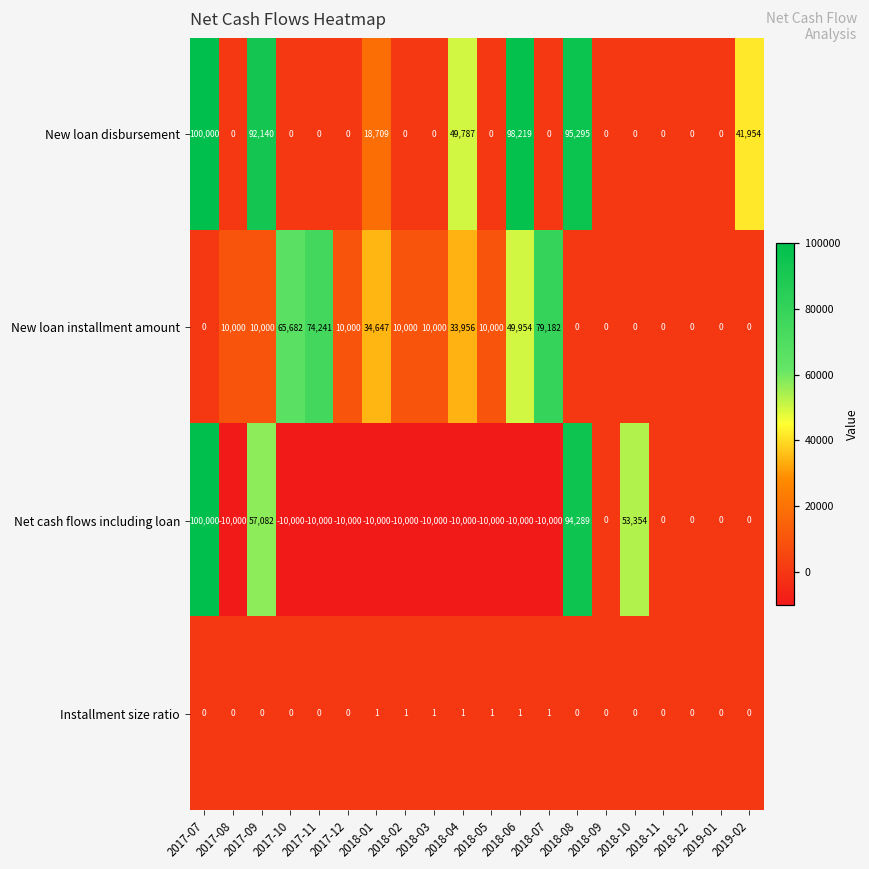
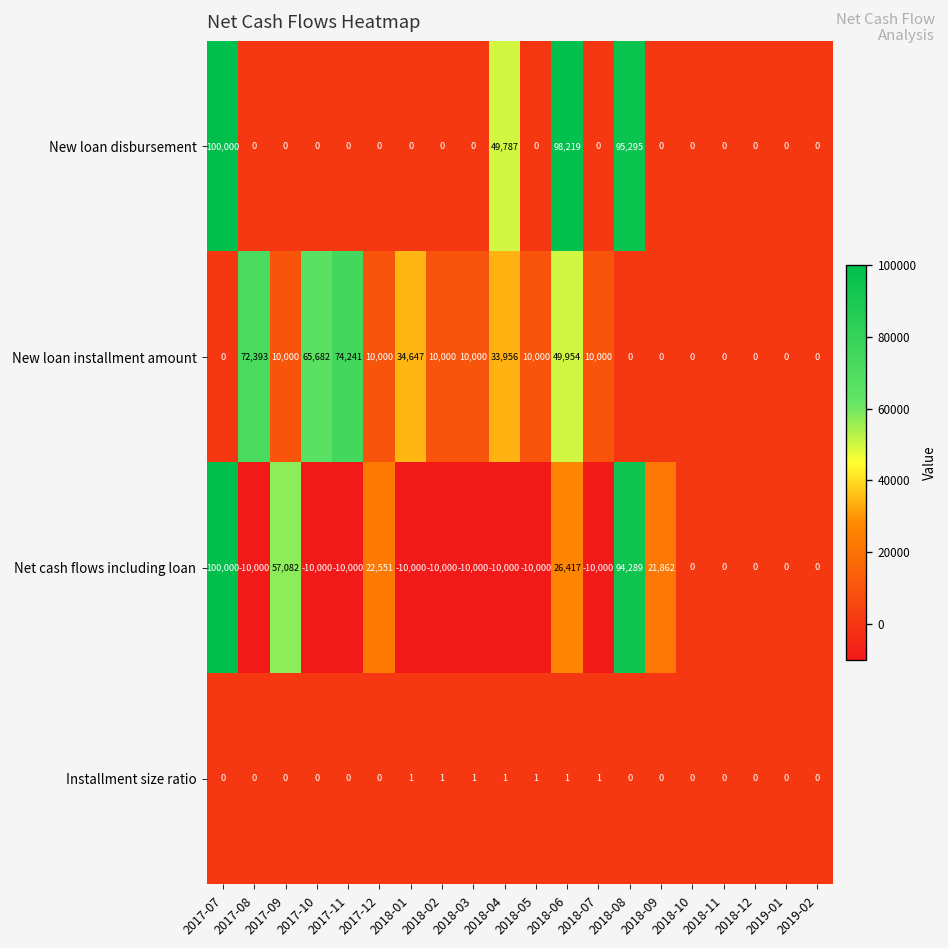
New loan disbursement, 2017-09: 92,140 -> 0
New loan disbursement, 2018-01: 18,709 -> 0
New loan disbursement, 2019-02: 41,954 -> 0
New loan installment amount, 2017-08: 10,000 -> 72,393
New loan installment amount, 2018-07: 79,182 -> 10,000
Net cash flows including loan, 2017-12: -10,000 -> 22,551
Net cash flows including loan, 2018-06: -10,000 -> 26,417
Net cash flows including loan, 2018-09: 0 -> 21,862
Net cash flows including loan, 2018-10: 53,354 -> 0
